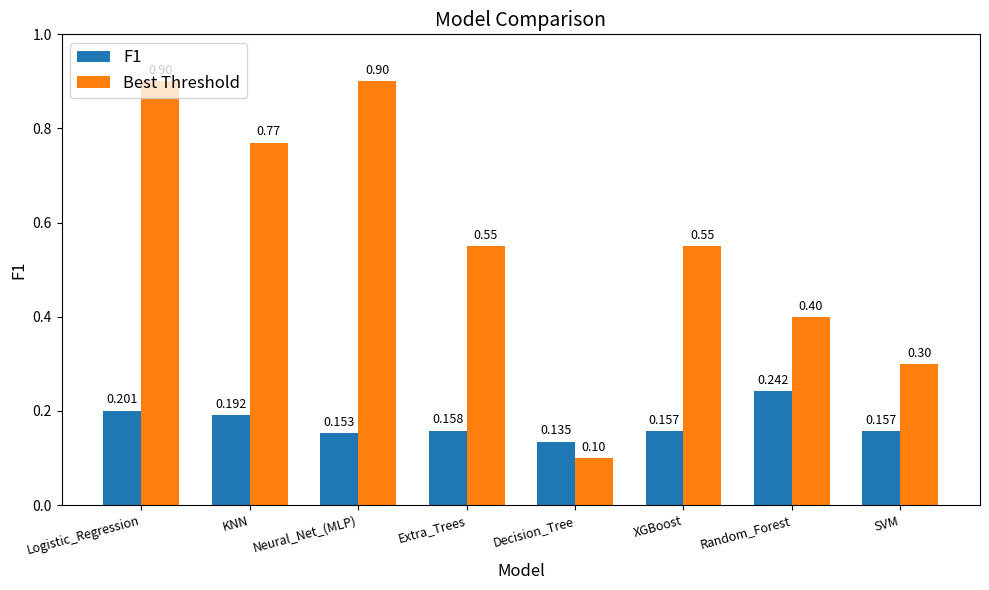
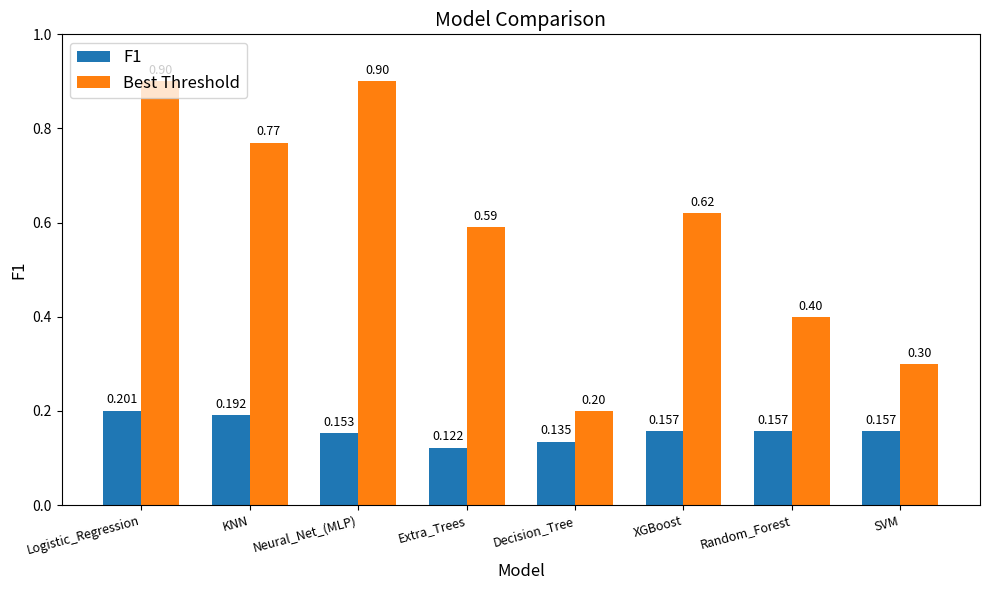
F1, Extra_Trees: 0.158 -> 0.122
Best Threshold, Extra_Trees: 0.55 -> 0.59
Best Threshold, Decision_Tree: 0.10 -> 0.20
Best Threshold, XGBoost: 0.55 -> 0.62
F1, Random_Forest: 0.242 -> 0.157
